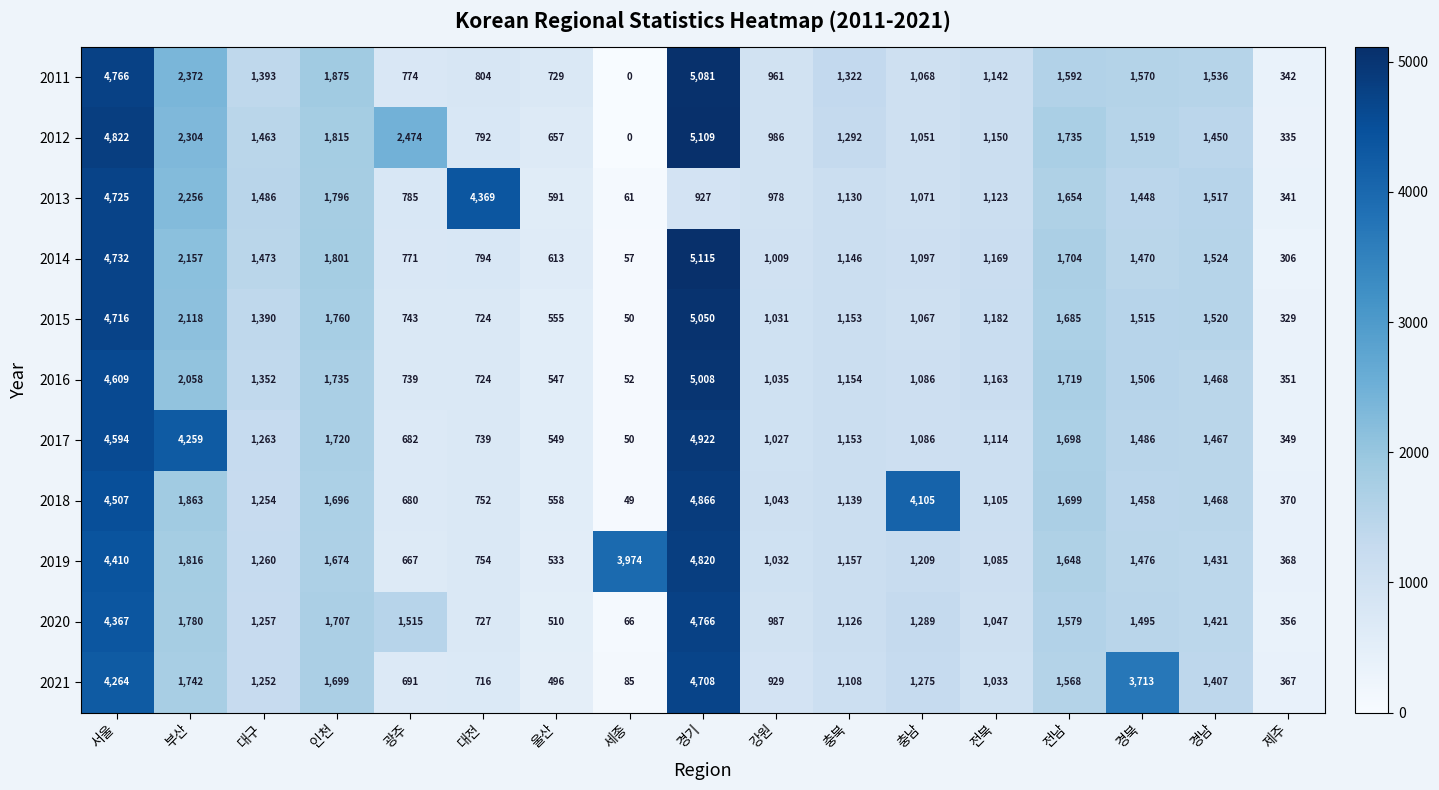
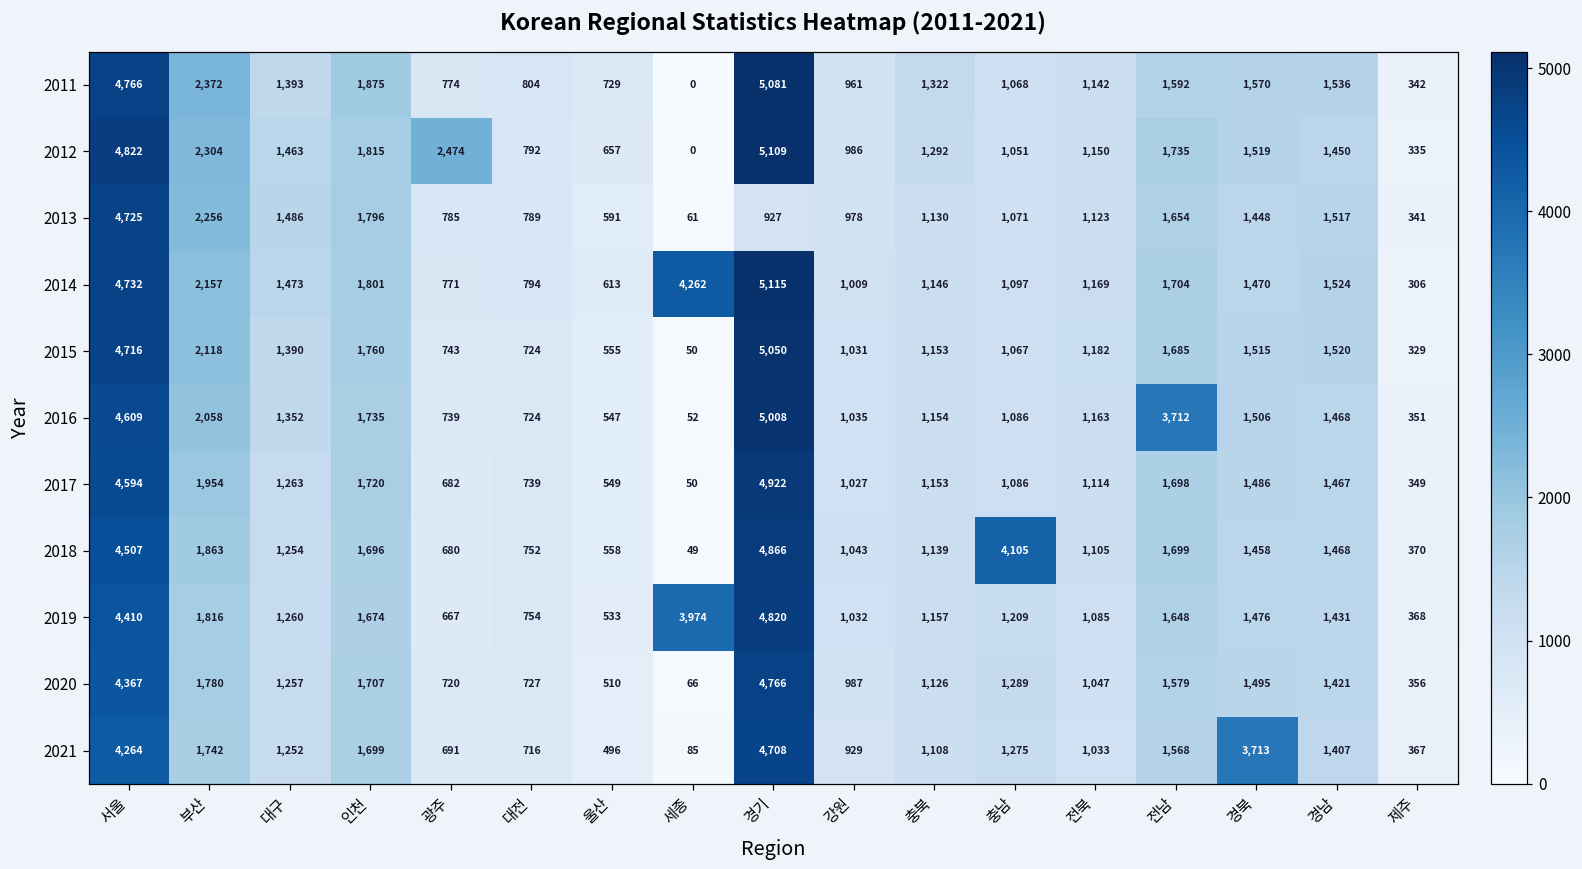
2013, 대전: 4,369 -> 789
2014, 세종: 57 -> 4,262
2016, 전남: 1,719 -> 3,712
2017, 부산: 4,259 -> 1,954
2020, 광주: 1,515 -> 720
